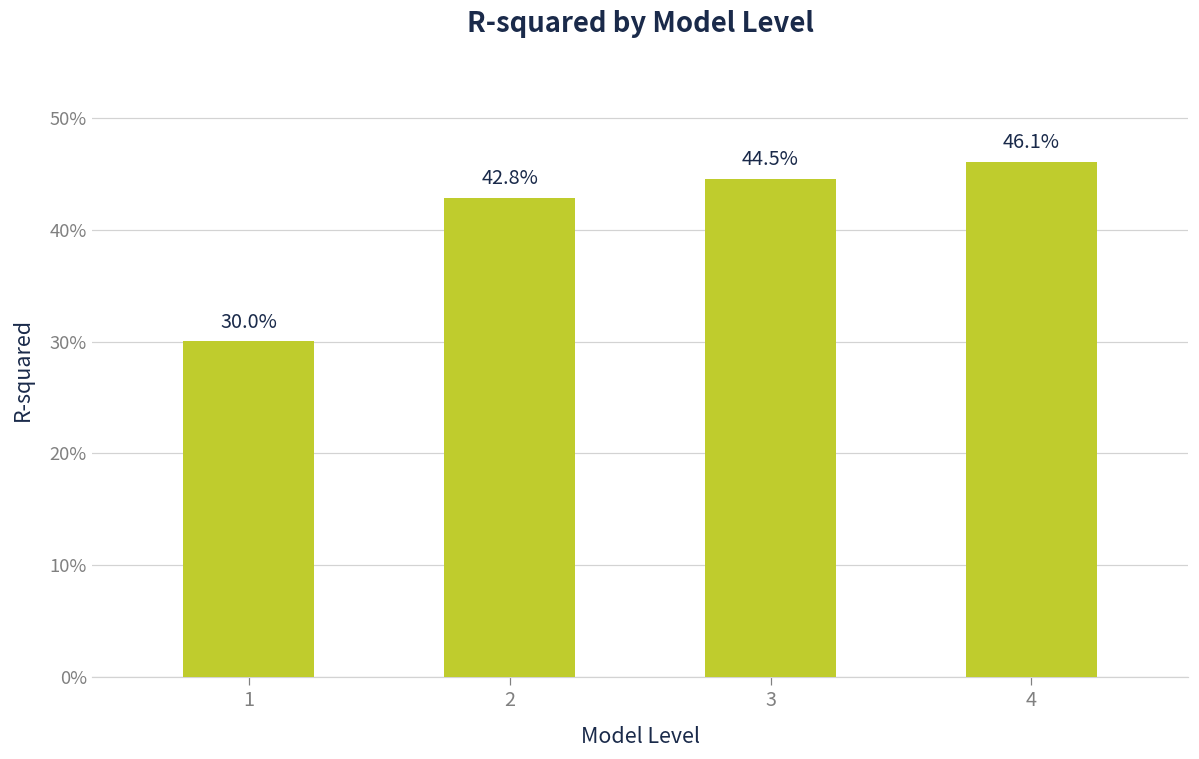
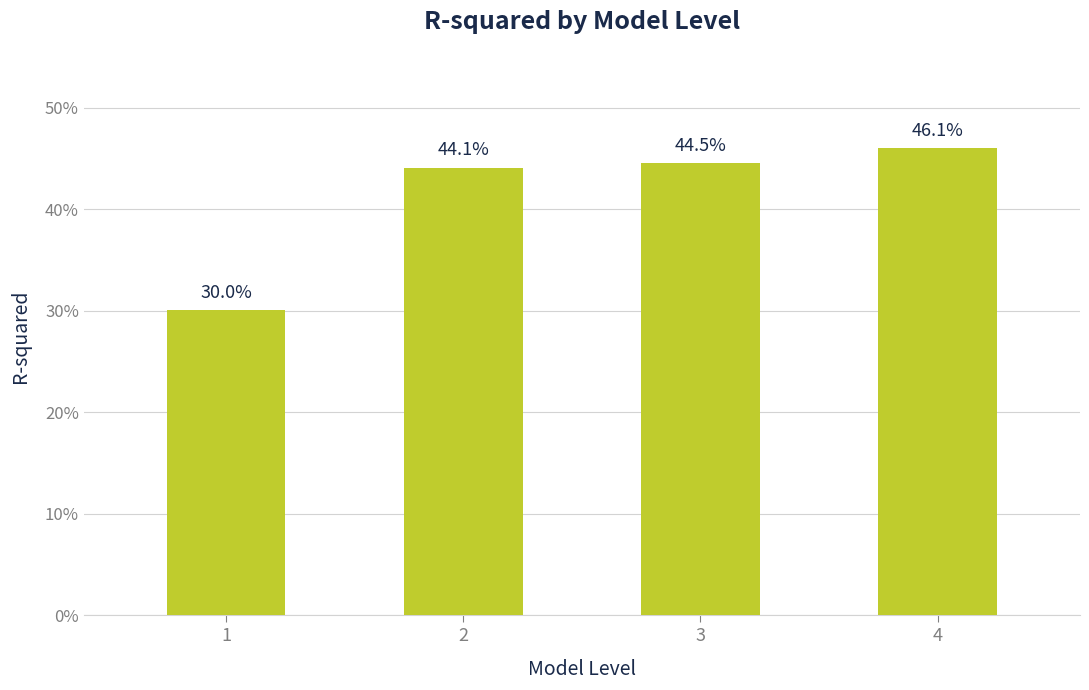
2: 42.8% -> 44.1%
